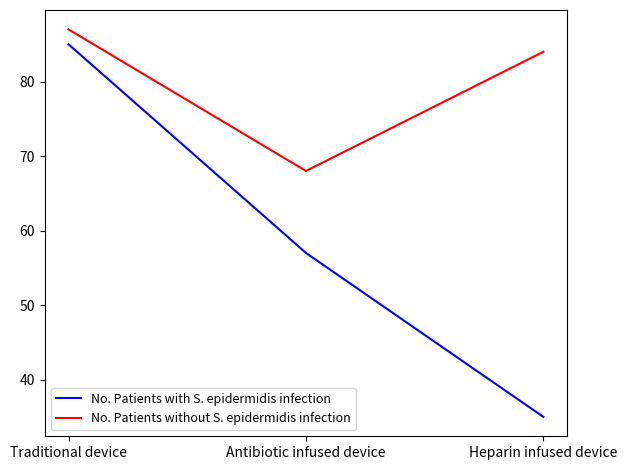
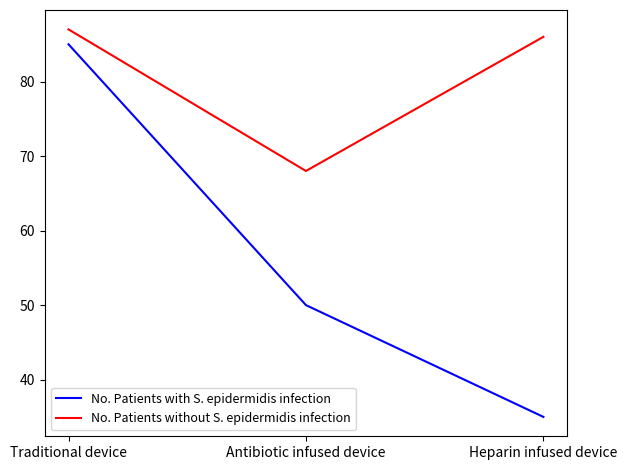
No. Patients with S. epidermidis infection, Antibiotic infused device: 57 -> 50
No. Patients without S. epidermidis infection, Heparin infused device: 84 -> 86
